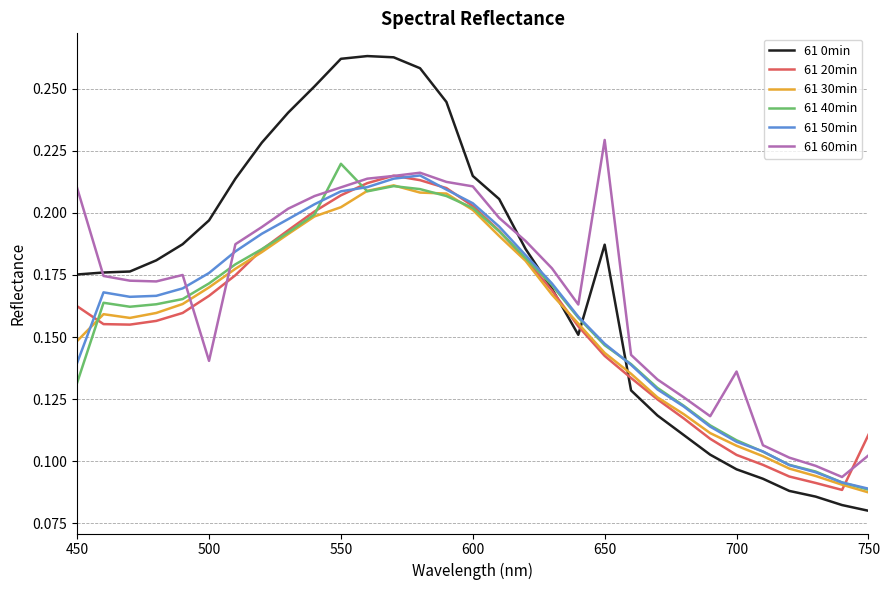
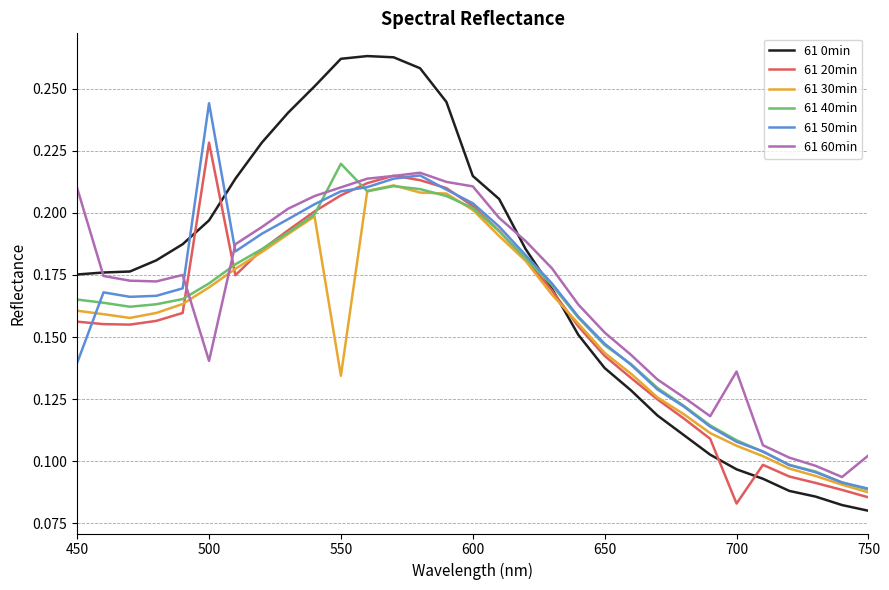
61 20min, 450: 0.162 -> 0.156
61 30min, 450: 0.148 -> 0.161
61 40min, 450: 0.132 -> 0.165
61 20min, 500: 0.167 -> 0.228
61 50min, 500: 0.176 -> 0.244
61 30min, 550: 0.202 -> 0.134
61 0min, 650: 0.187 -> 0.138
61 60min, 650: 0.229 -> 0.152
61 20min, 700: 0.103 -> 0.083
61 20min, 750: 0.111 -> 0.085
